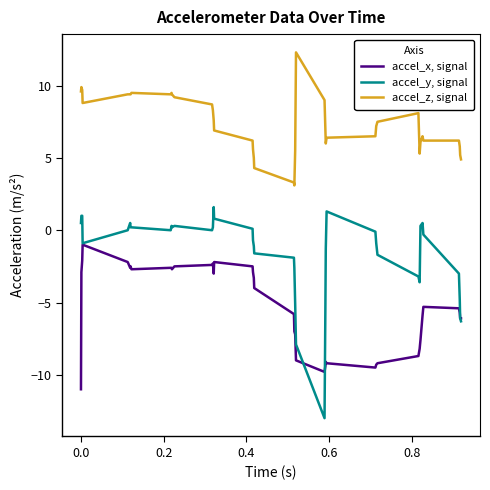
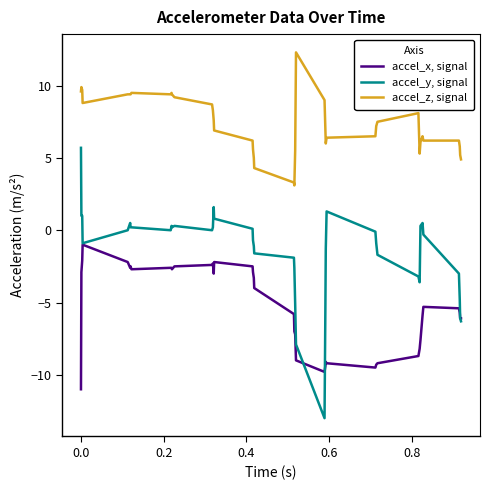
accel_y, signal, 0.0: 0.5 -> 5.7
